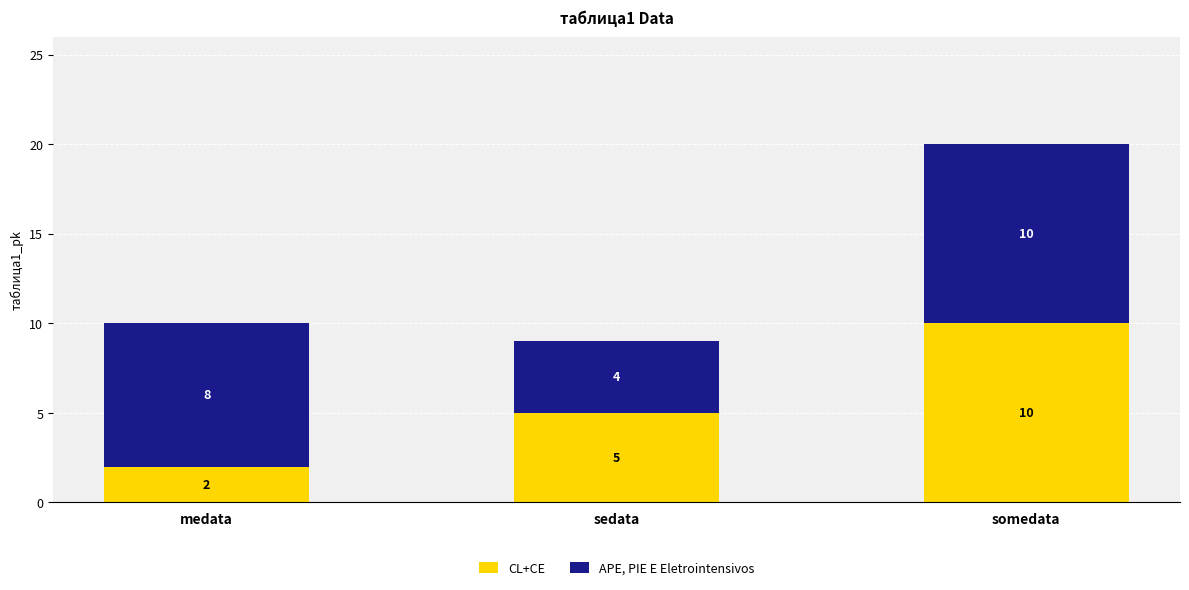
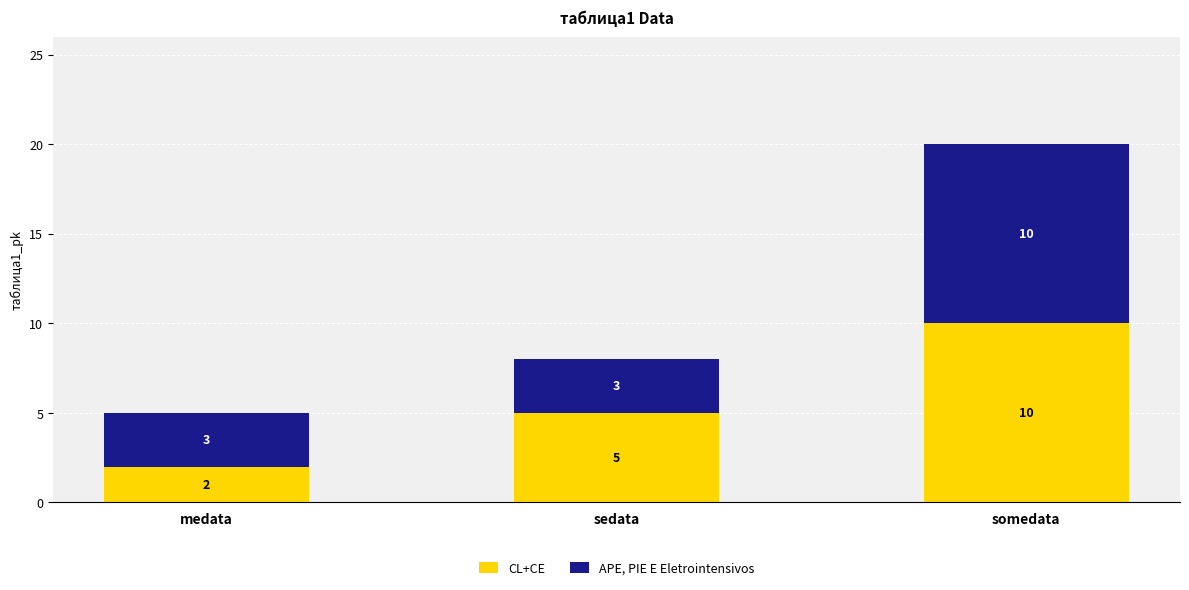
APE, PIE E Eletrointensivos, medata: 8 -> 3
APE, PIE E Eletrointensivos, sedata: 4 -> 3
